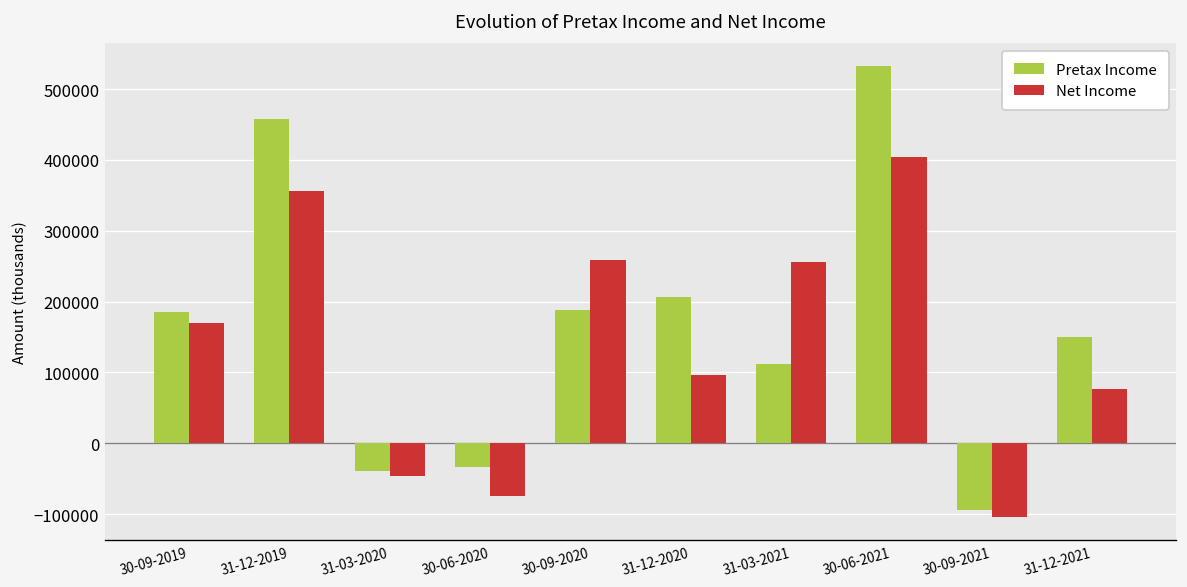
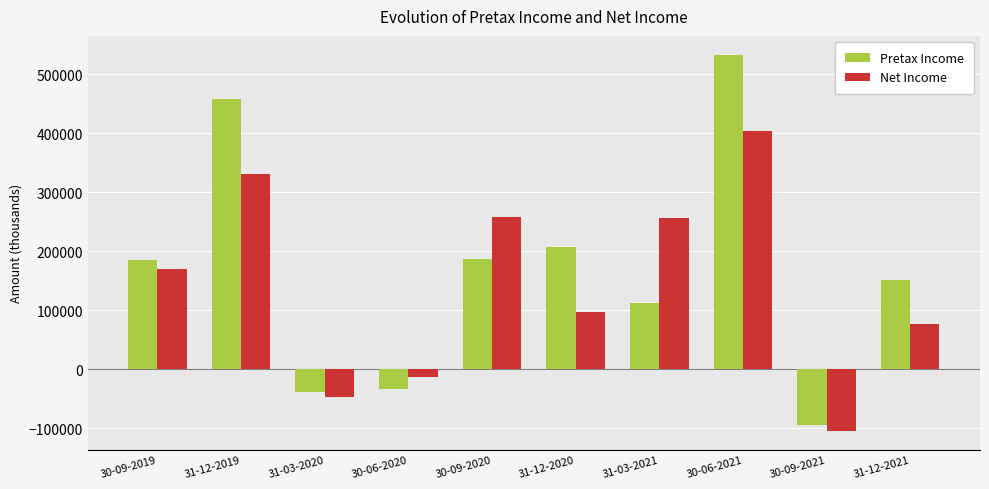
Net Income, 31-12-2019: 360000 -> 330000
Net Income, 30-06-2020: -70000 -> -10000
